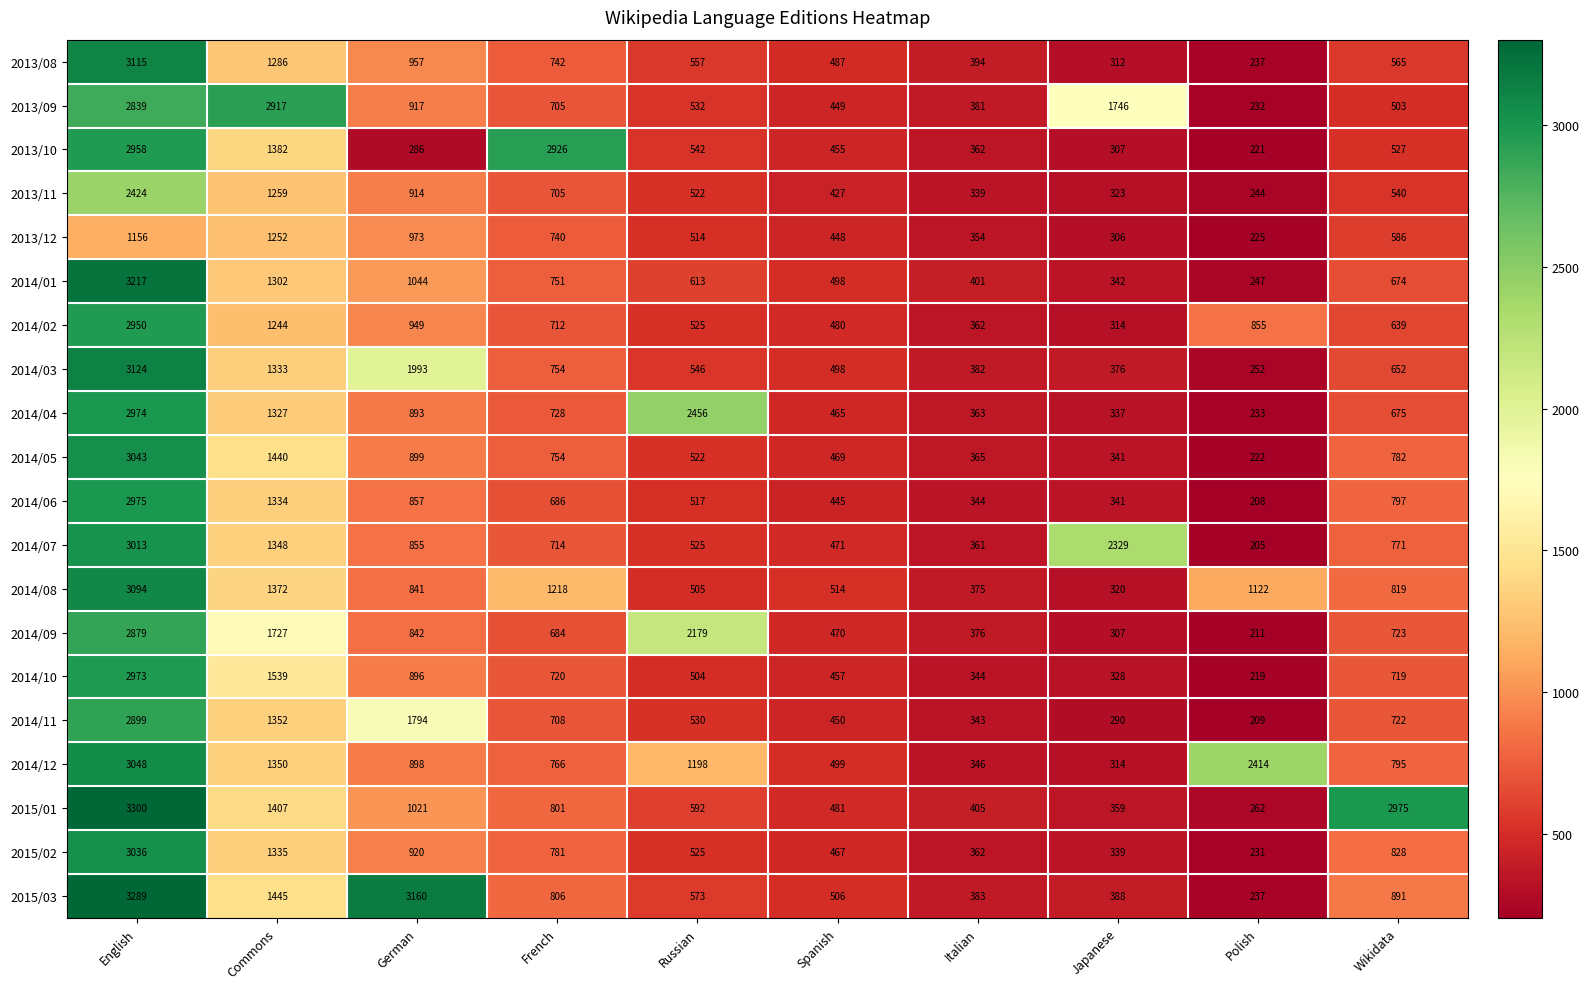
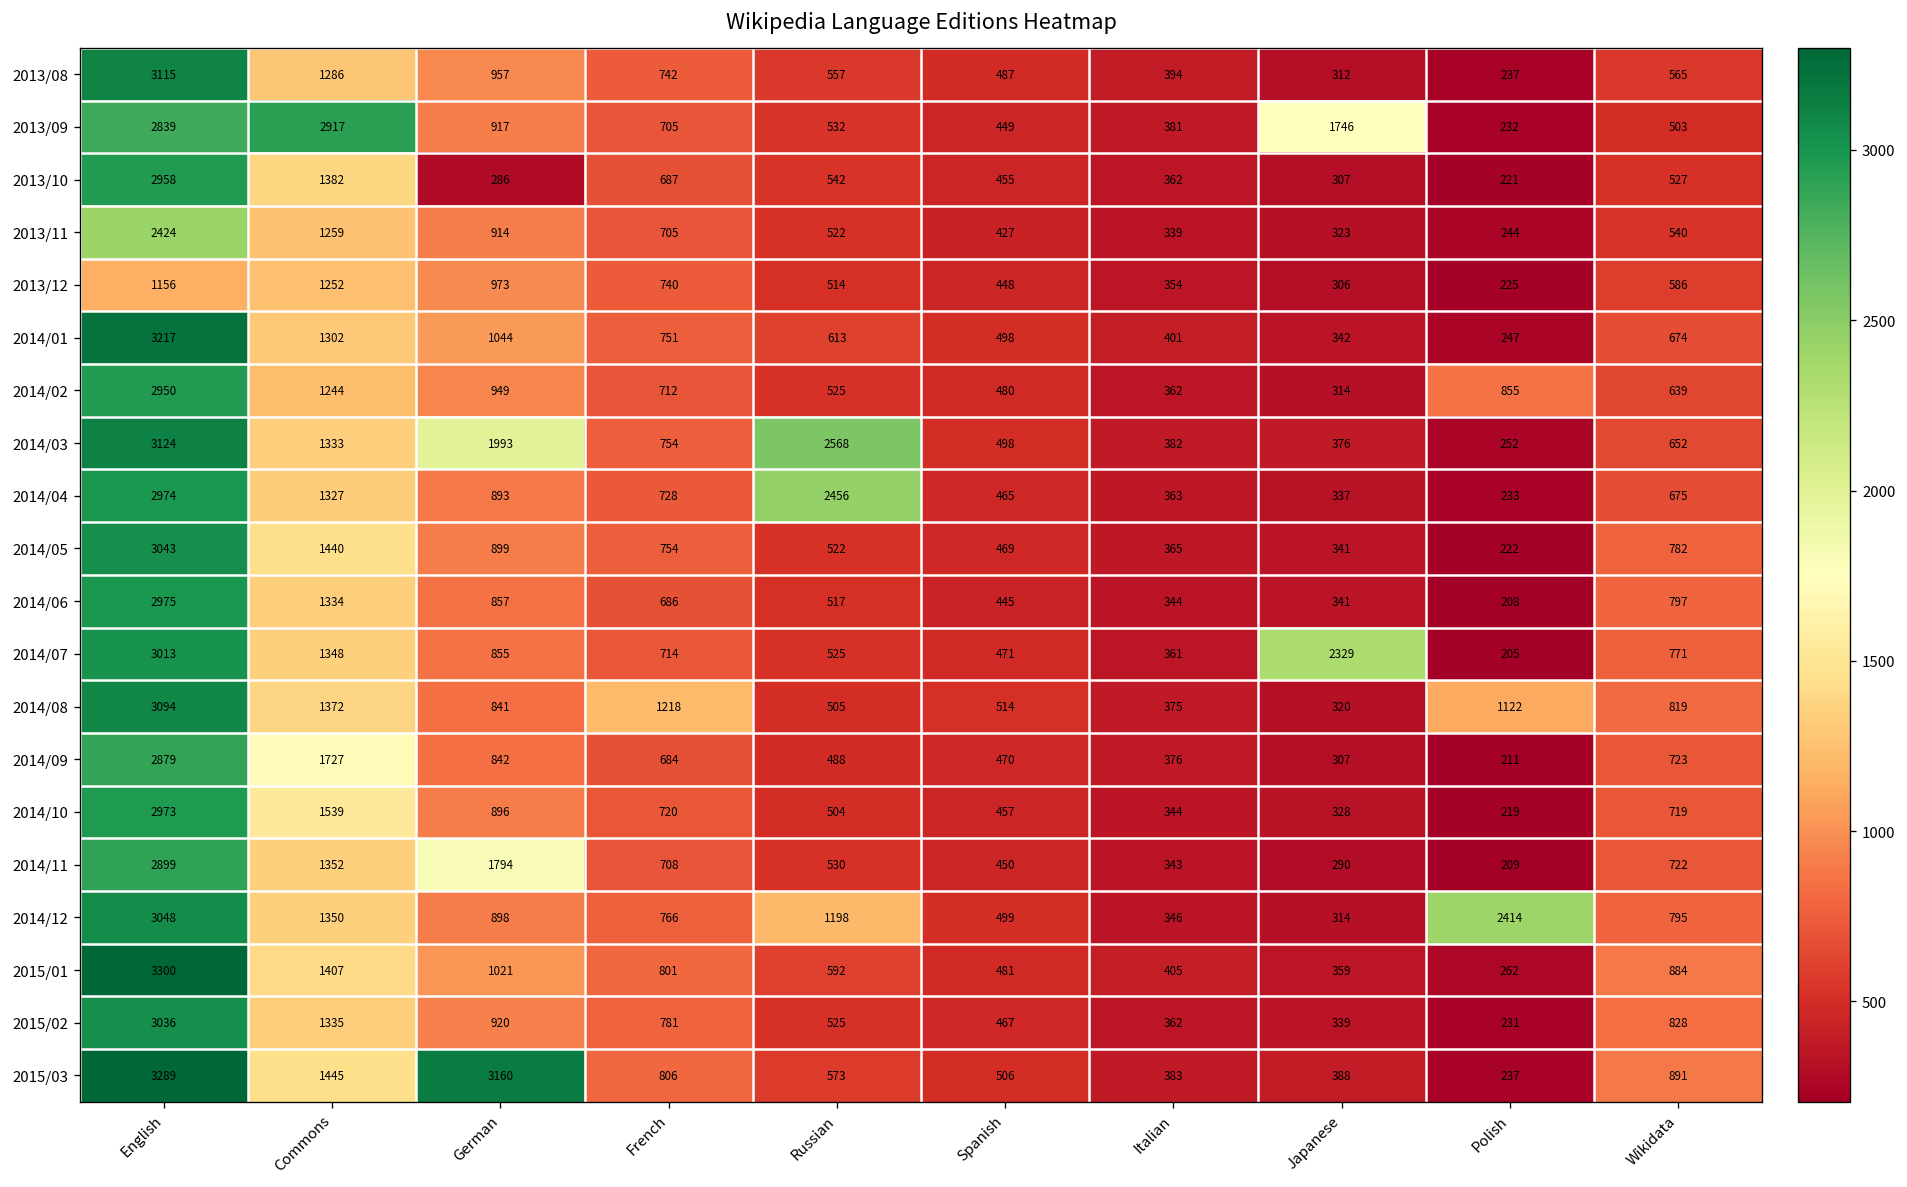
2013/10, French: 2926 -> 687
2014/03, Russian: 546 -> 2568
2014/09, Russian: 2179 -> 488
2015/01, Wikidata: 2975 -> 884
